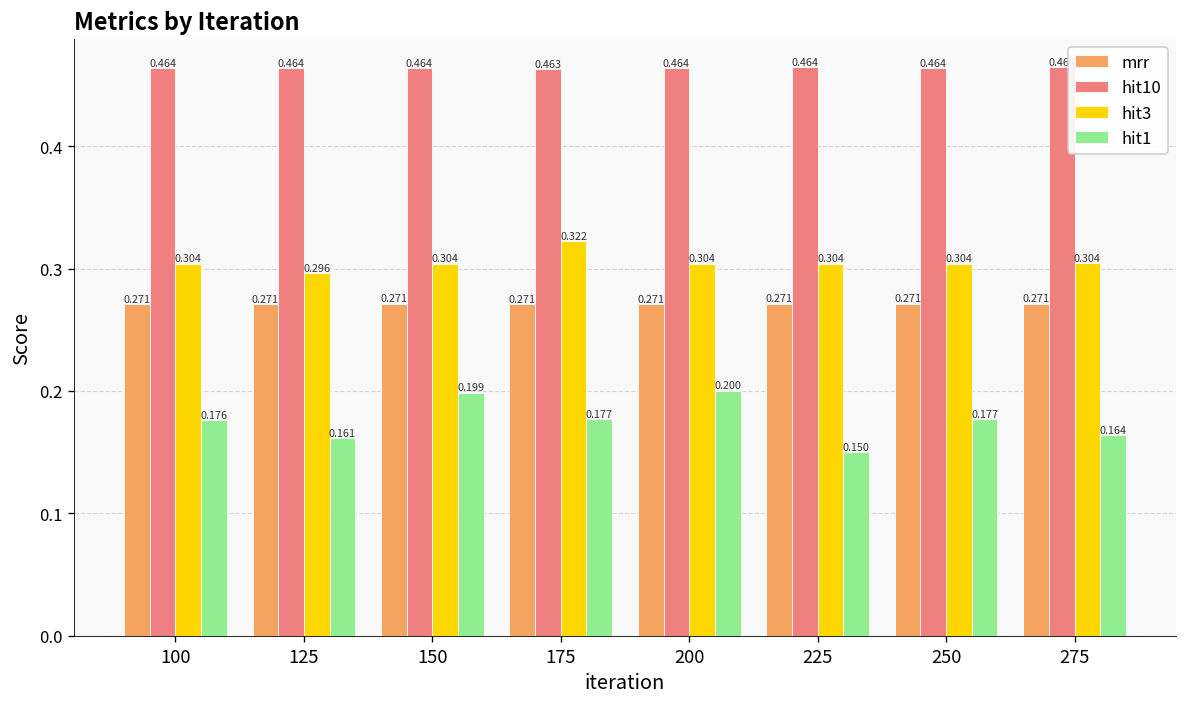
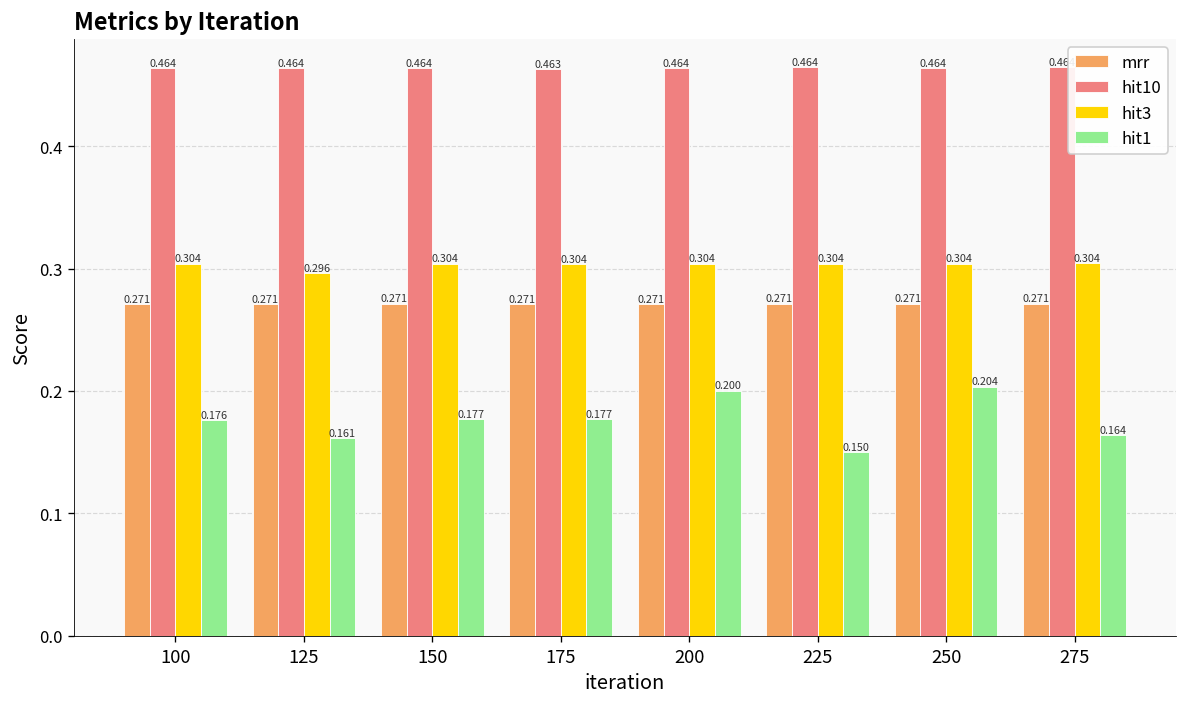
hit1, 150: 0.199 -> 0.177
hit3, 175: 0.322 -> 0.304
hit1, 250: 0.177 -> 0.204
